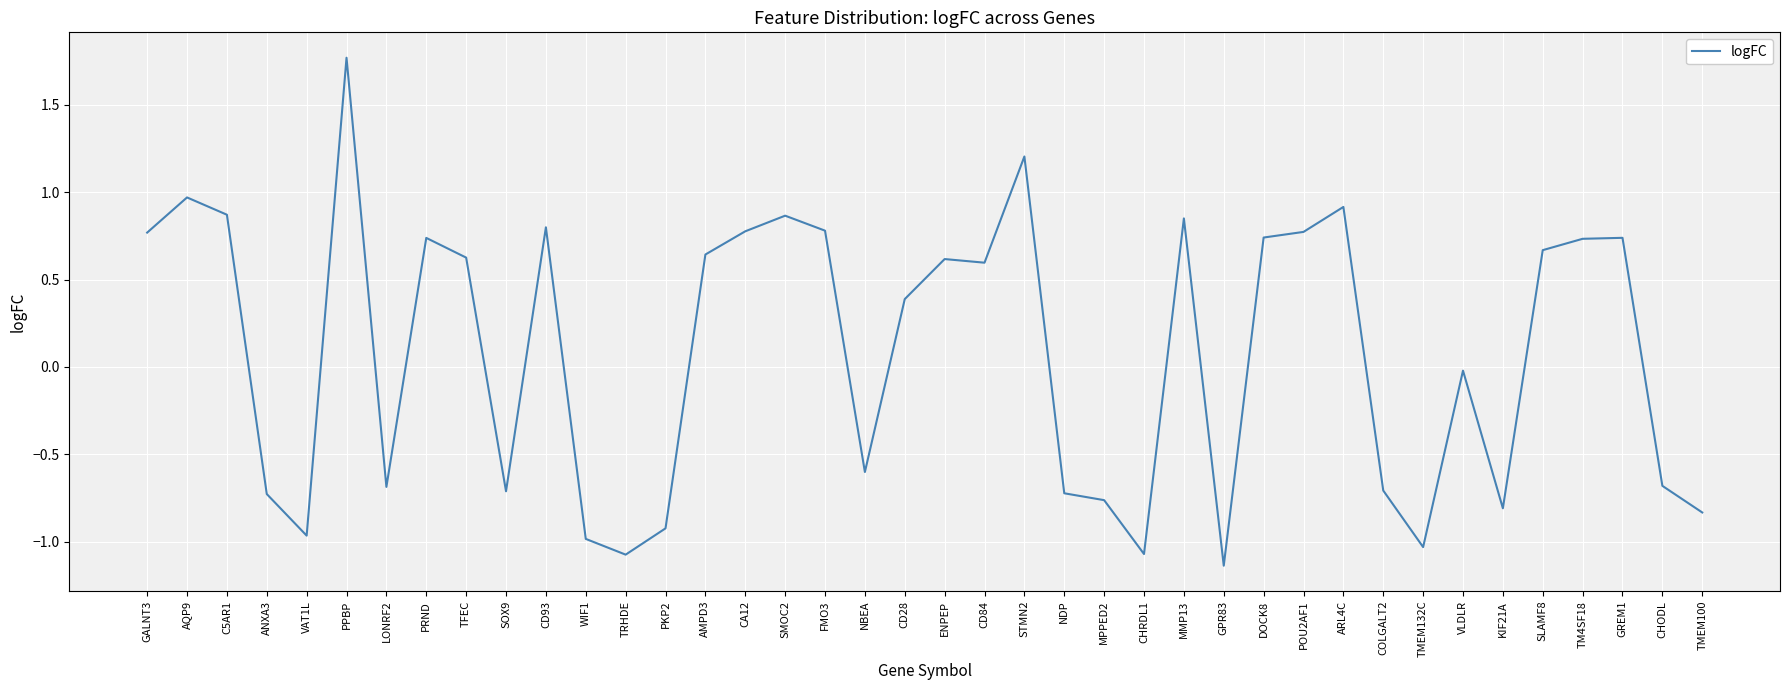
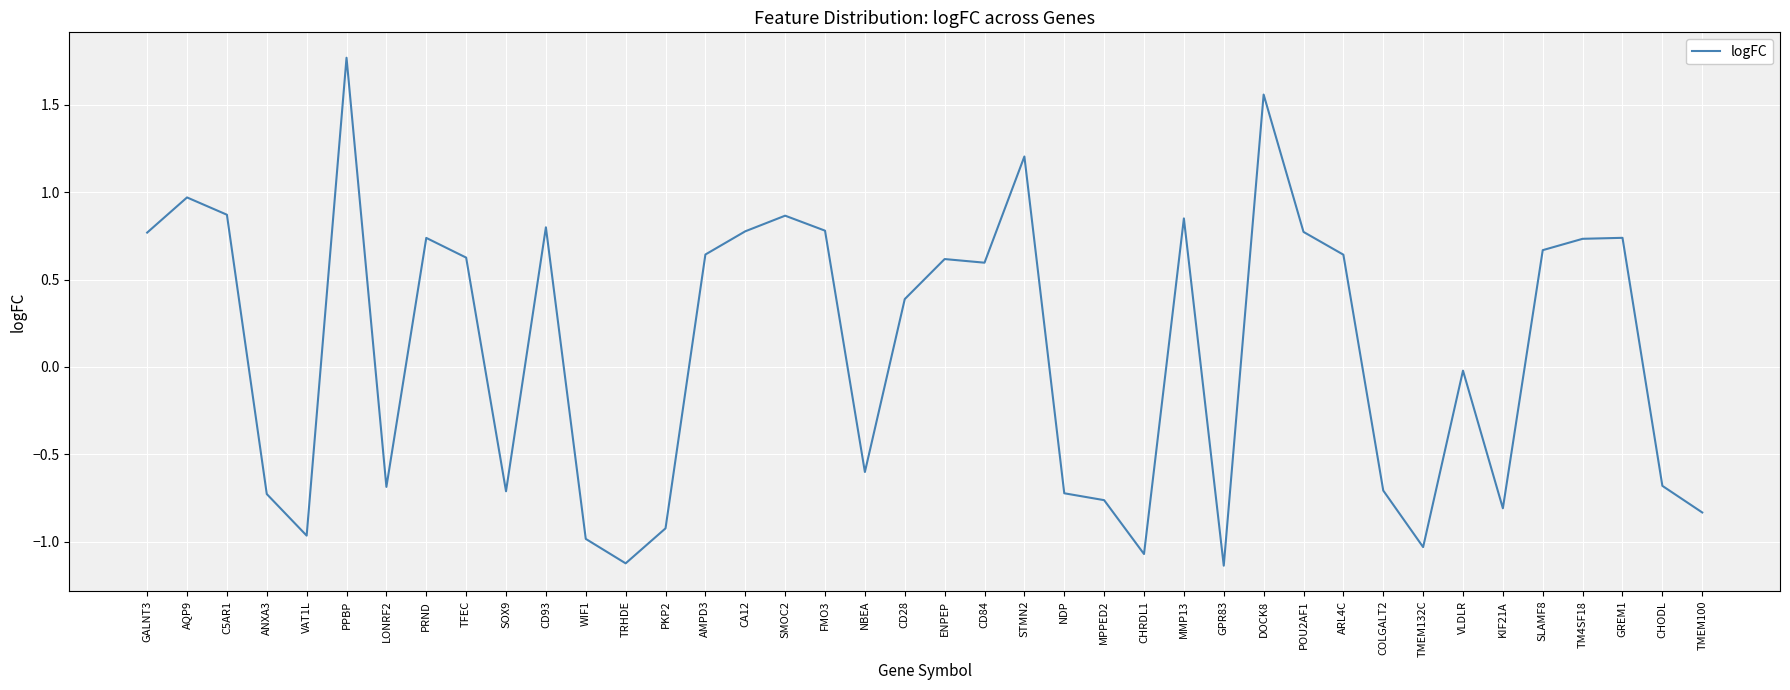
TRHDE: -1.07 -> -1.12
DOCK8: 0.74 -> 1.56
ARL4C: 0.92 -> 0.64
